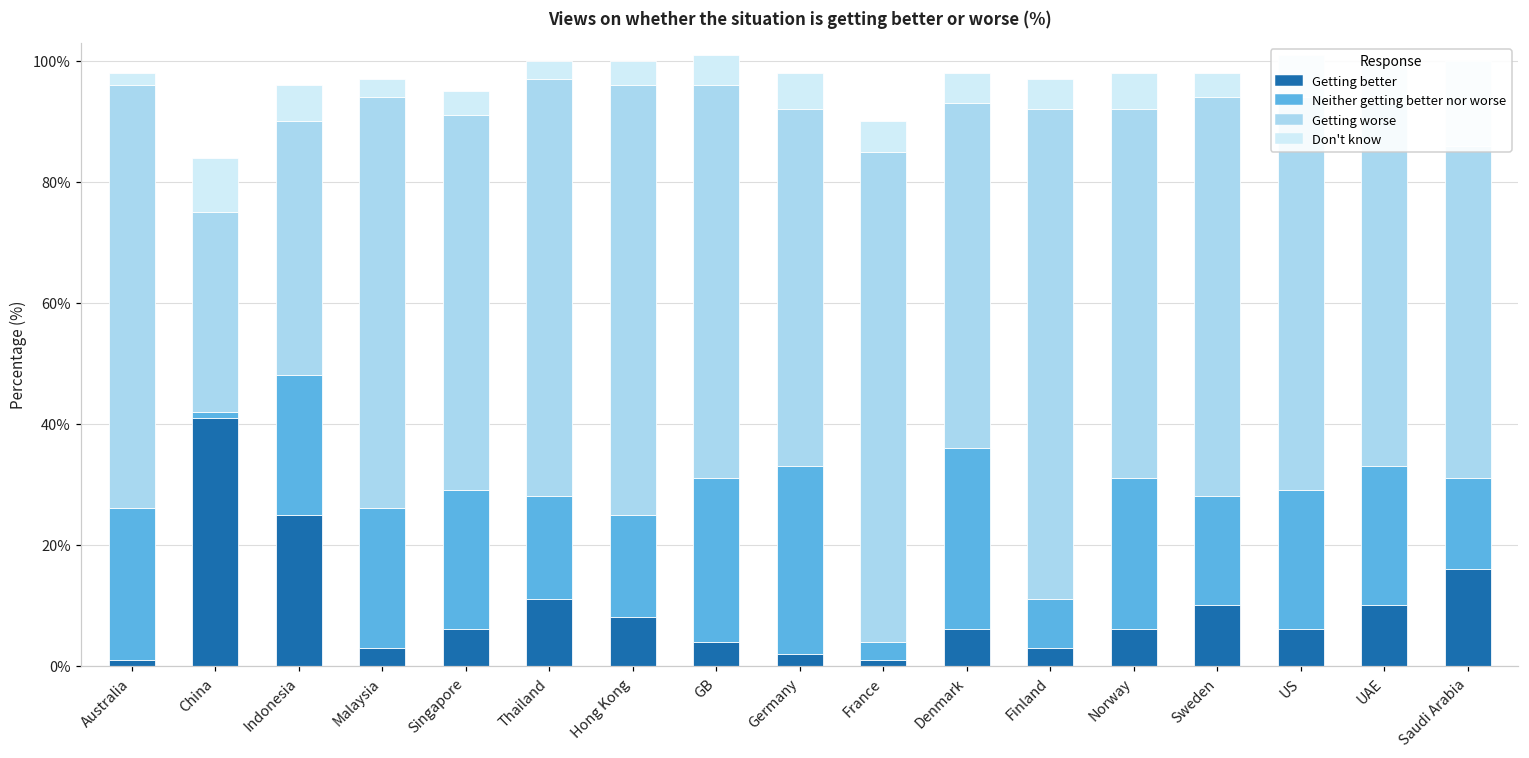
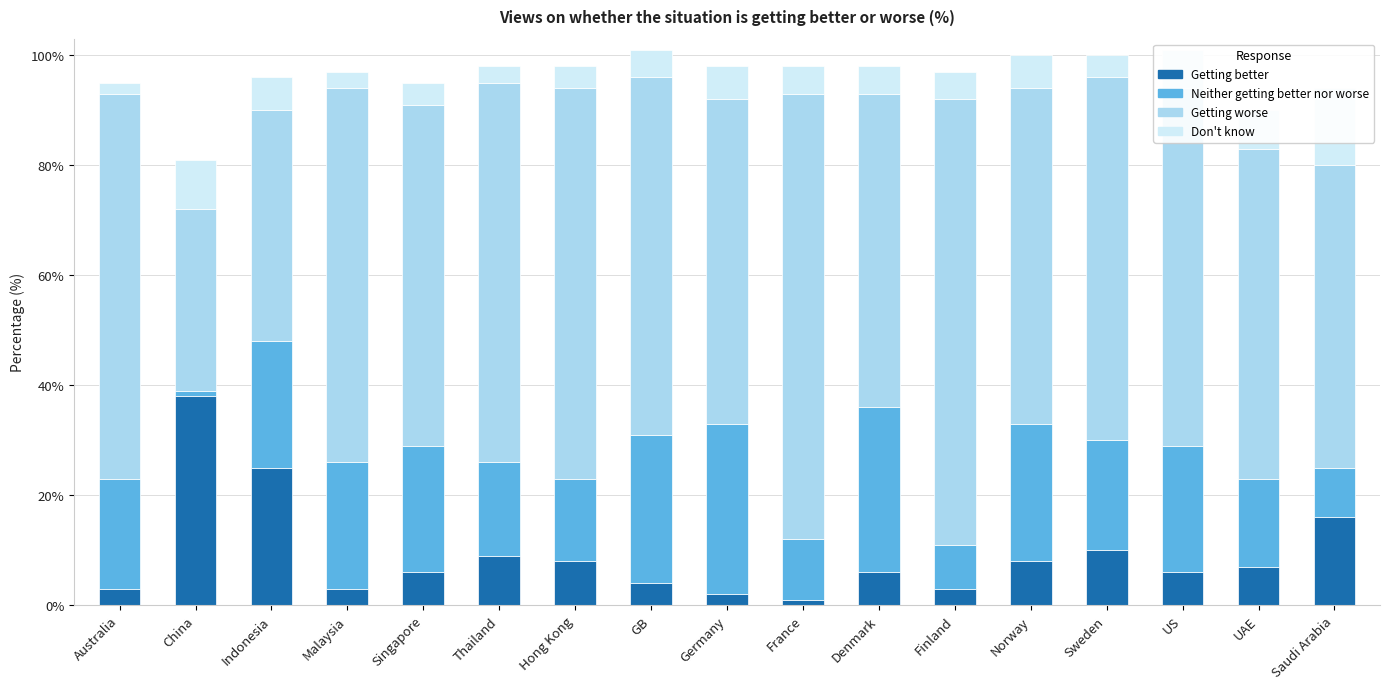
Getting better, Australia: 1% -> 3%
Neither getting better nor worse, Australia: 25% -> 20%
Getting better, China: 41% -> 38%
Getting better, Thailand: 11% -> 9%
Neither getting better nor worse, Hong Kong: 17% -> 15%
Neither getting better nor worse, France: 3% -> 11%
Getting better, Norway: 6% -> 8%
Neither getting better nor worse, Sweden: 18% -> 20%
Getting better, UAE: 10% -> 7%
Neither getting better nor worse, UAE: 23% -> 16%
Neither getting better nor worse, Saudi Arabia: 15% -> 9%
